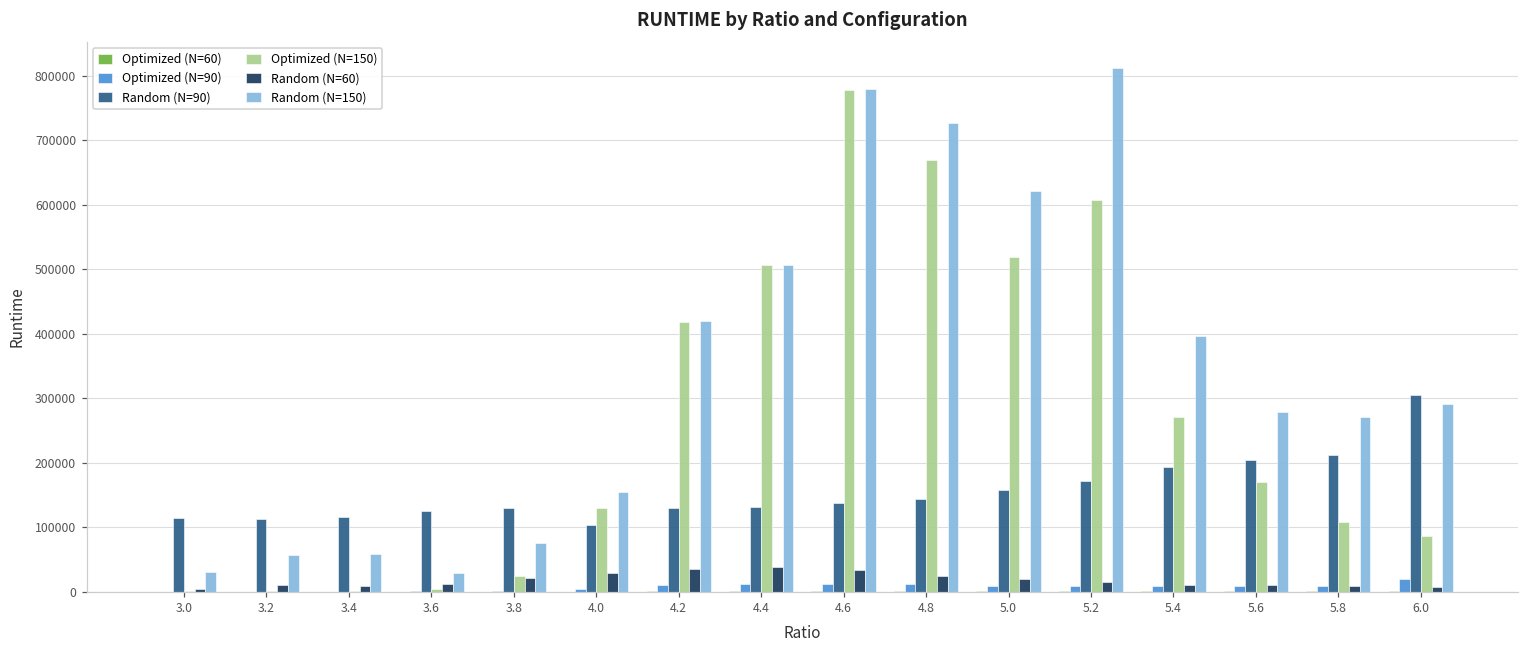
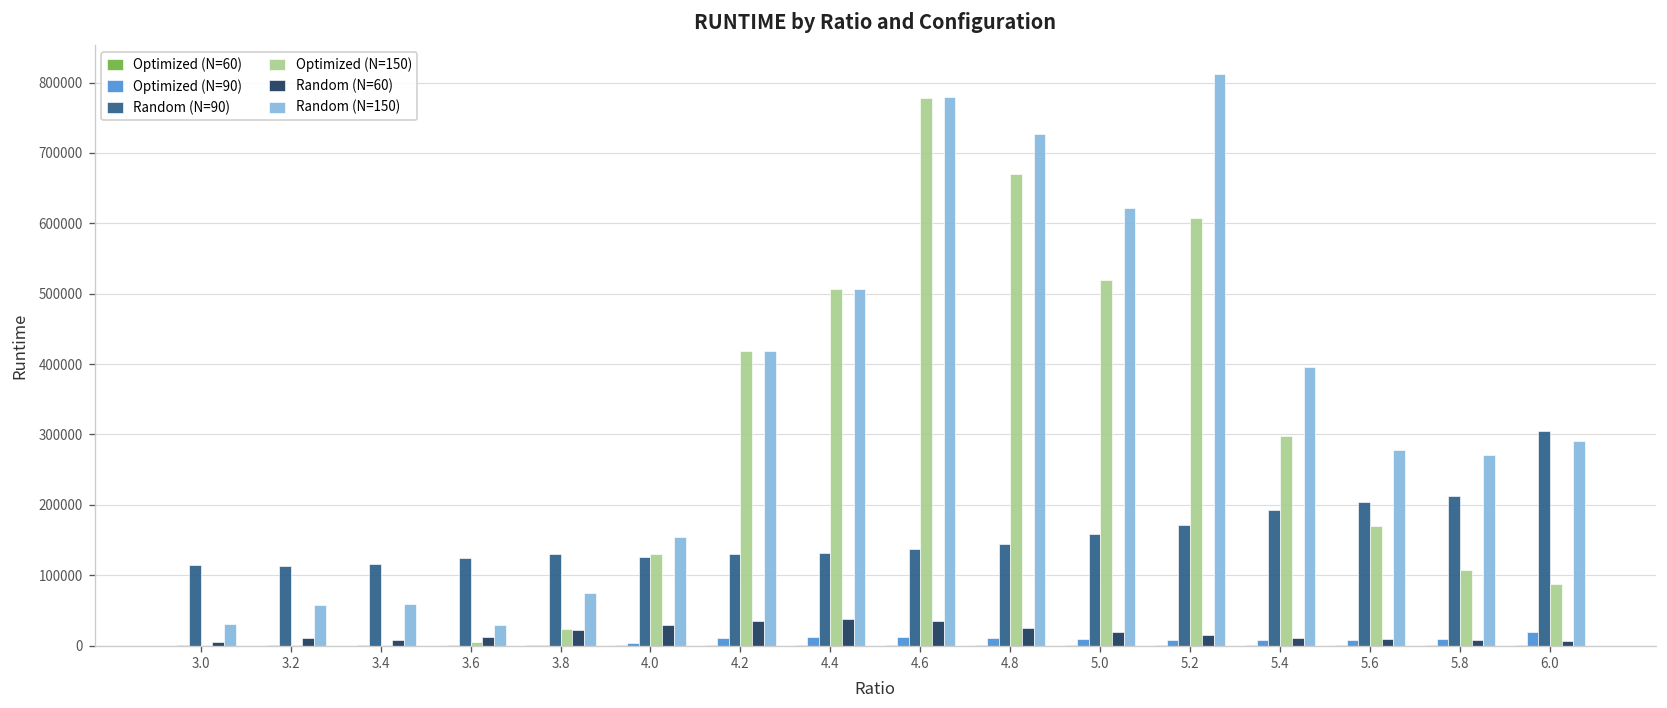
Random (N=90), 4.0: 100000 -> 130000
Optimized (N=150), 5.4: 270000 -> 300000
